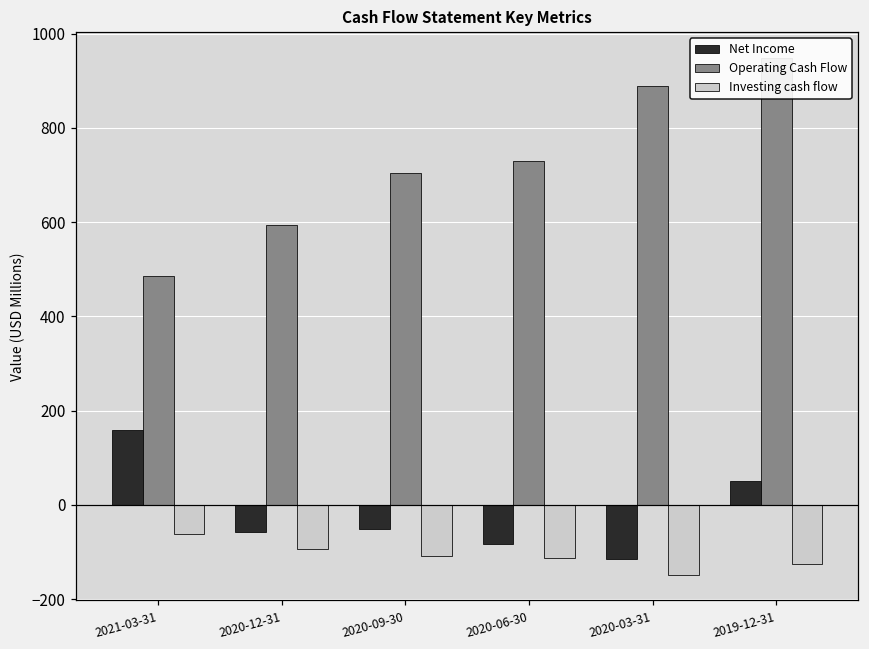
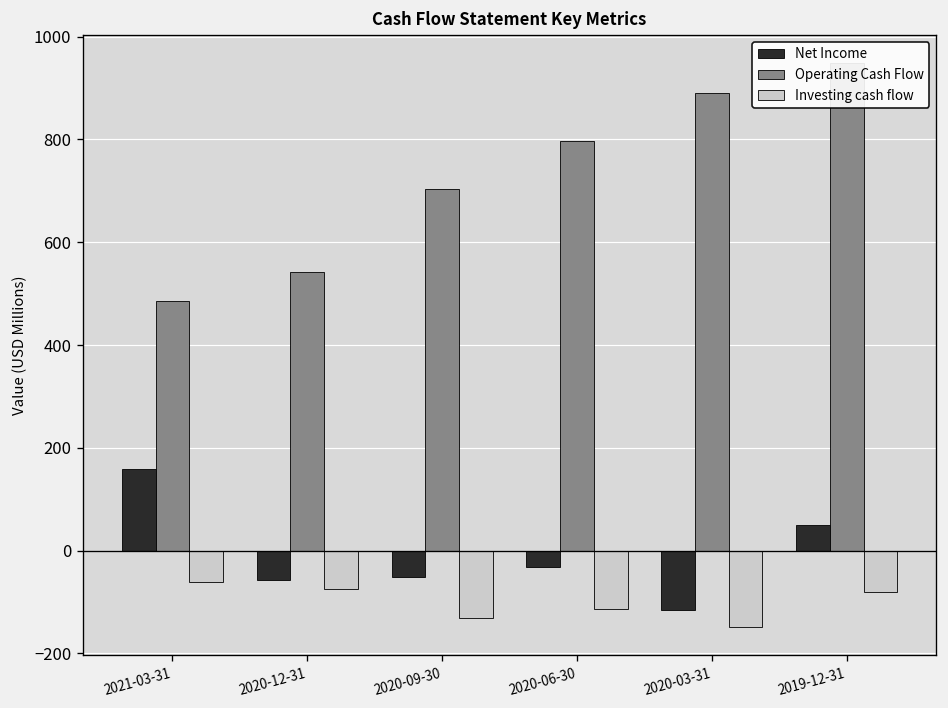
Operating Cash Flow, 2020-12-31: 590 -> 540
Investing cash flow, 2020-12-31: -90 -> -70
Investing cash flow, 2020-09-30: -110 -> -130
Net Income, 2020-06-30: -80 -> -30
Operating Cash Flow, 2020-06-30: 730 -> 800
Investing cash flow, 2019-12-31: -130 -> -80
